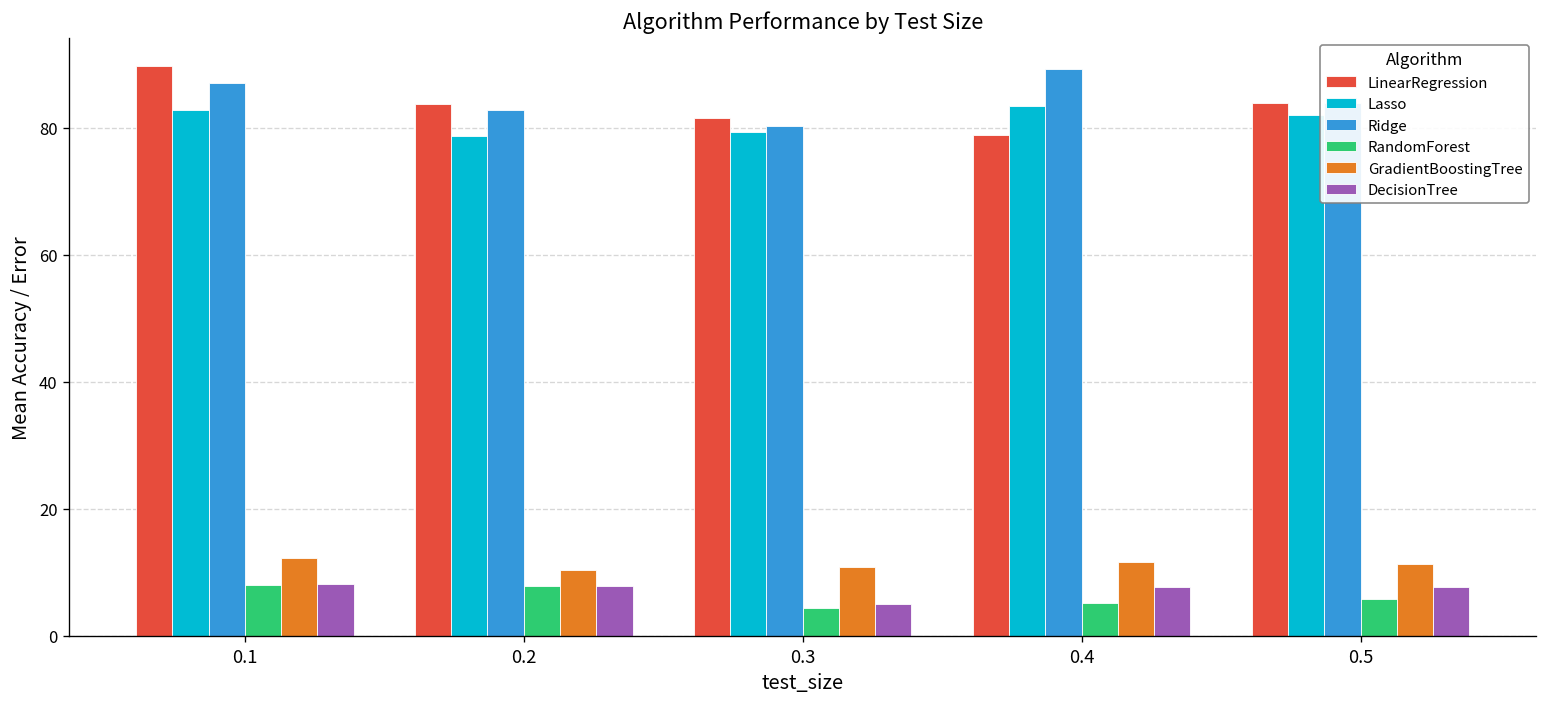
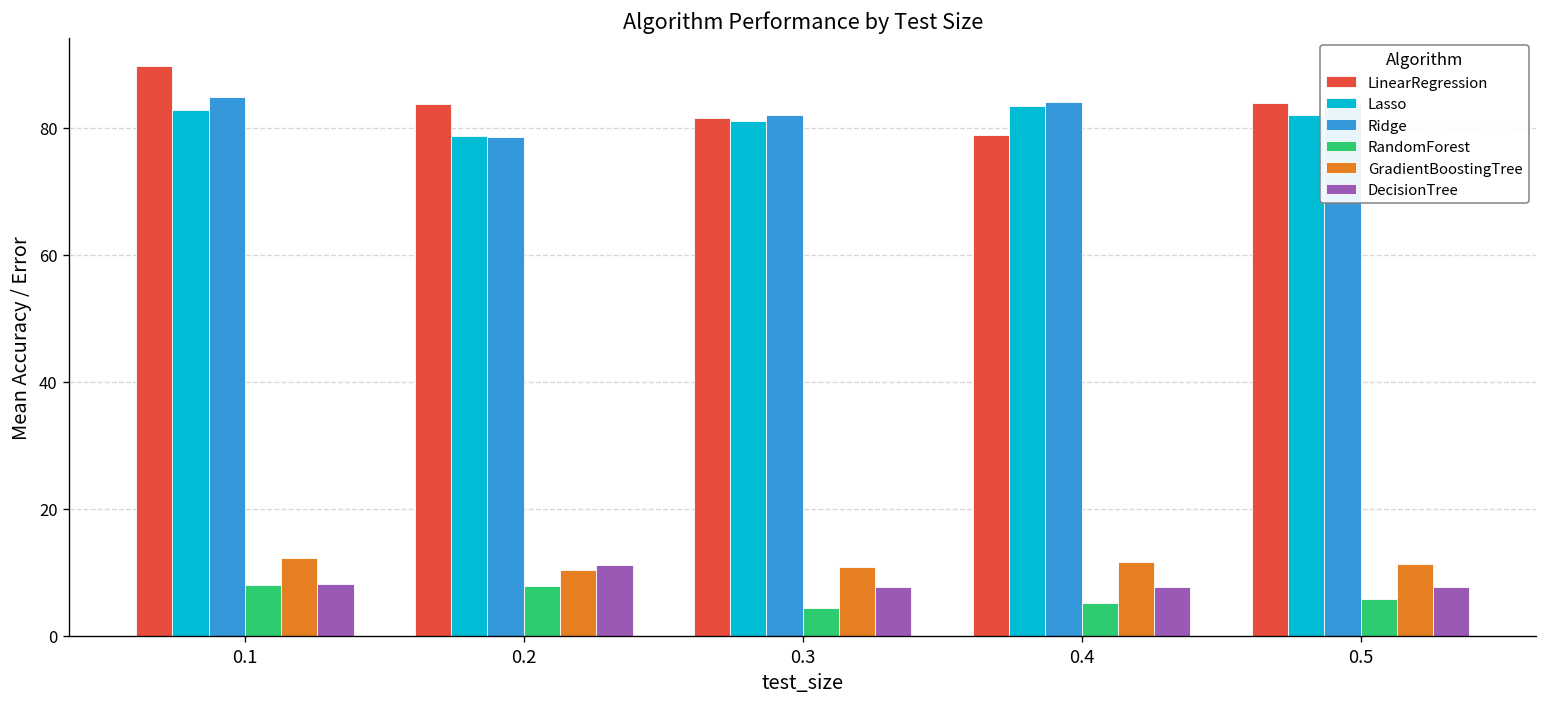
Ridge, 0.1: 87 -> 85
Ridge, 0.2: 83 -> 78
DecisionTree, 0.2: 8 -> 11
Lasso, 0.3: 79 -> 81
Ridge, 0.3: 80 -> 82
DecisionTree, 0.3: 5 -> 8
Ridge, 0.4: 89 -> 84
